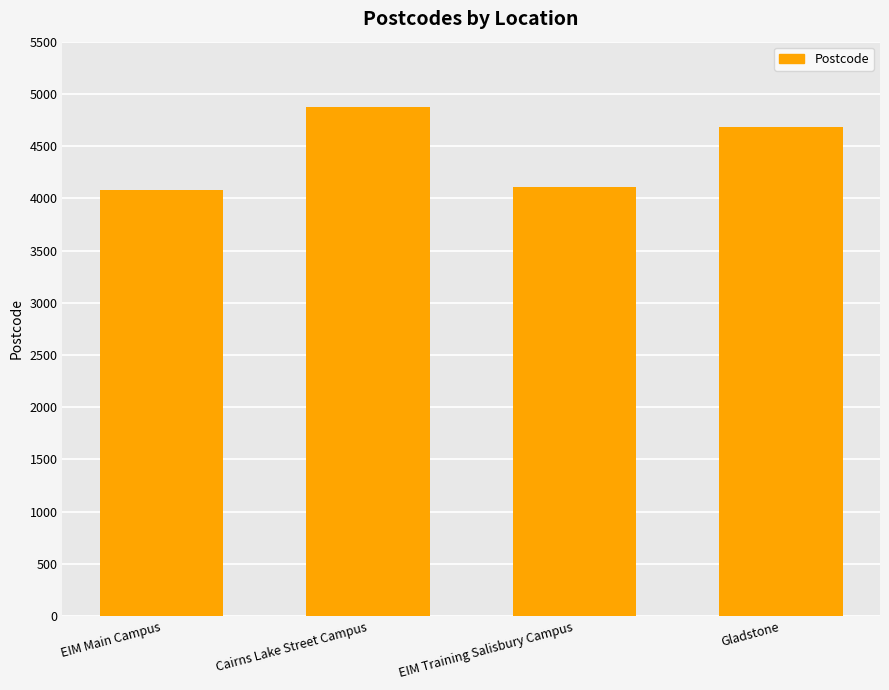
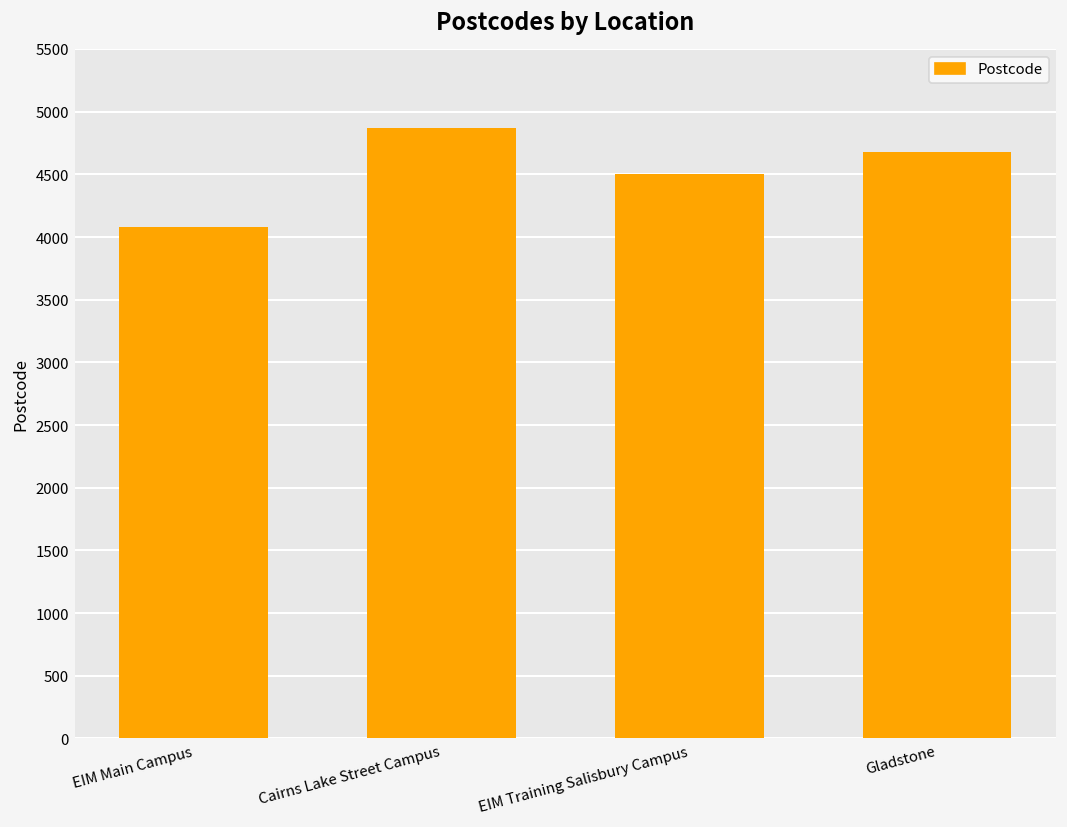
EIM Training Salisbury Campus: 4110 -> 4500
